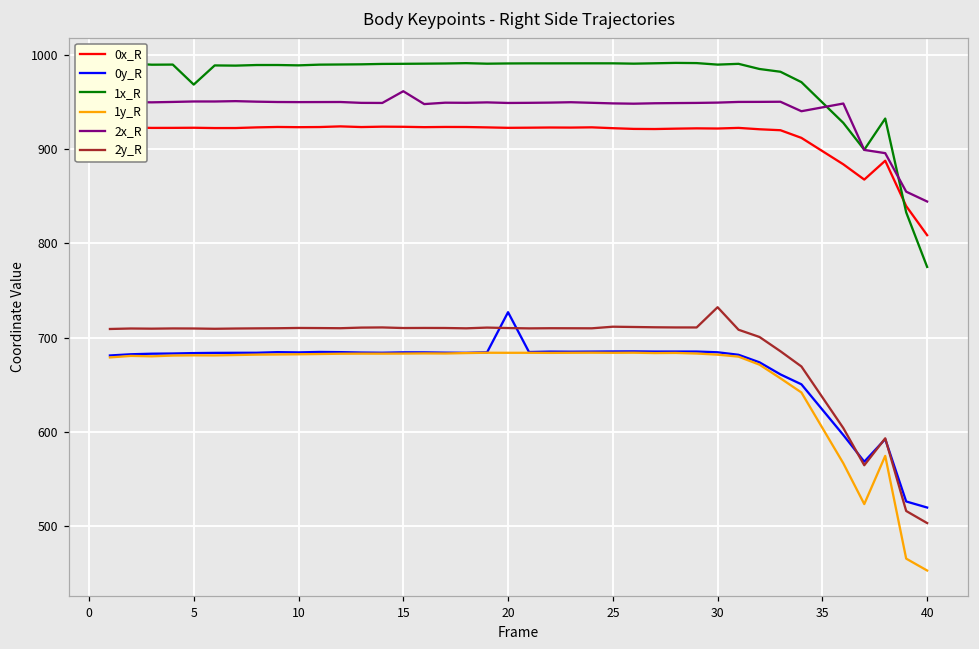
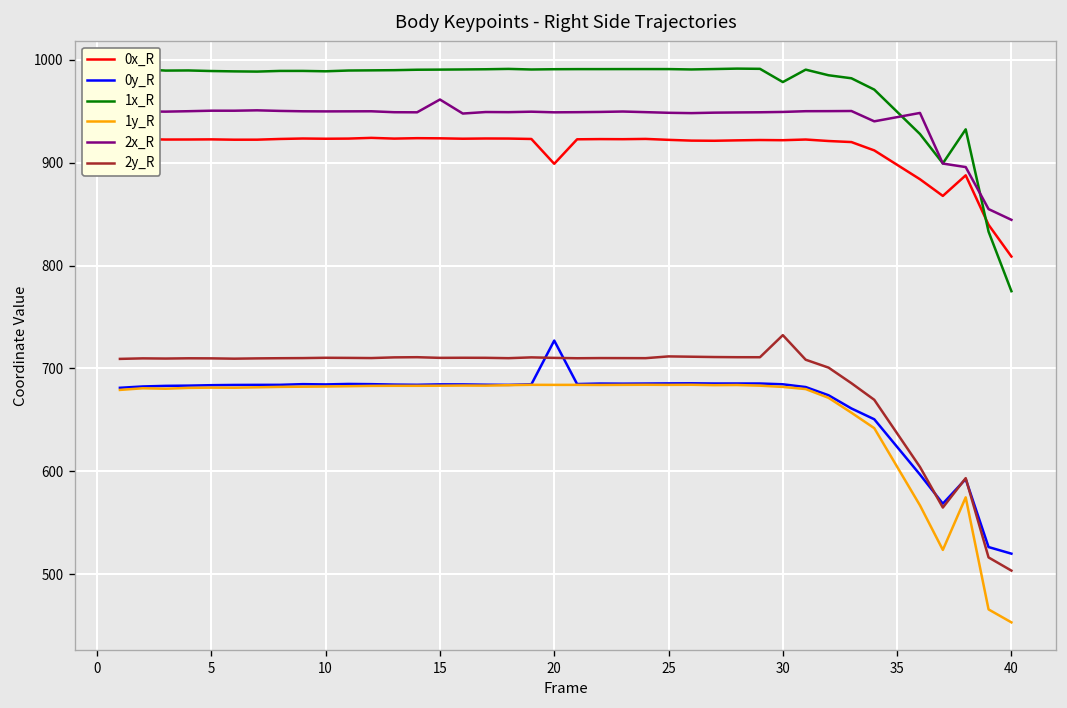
1x_R, 5: 970 -> 990
0x_R, 20: 920 -> 900
1x_R, 30: 990 -> 980
